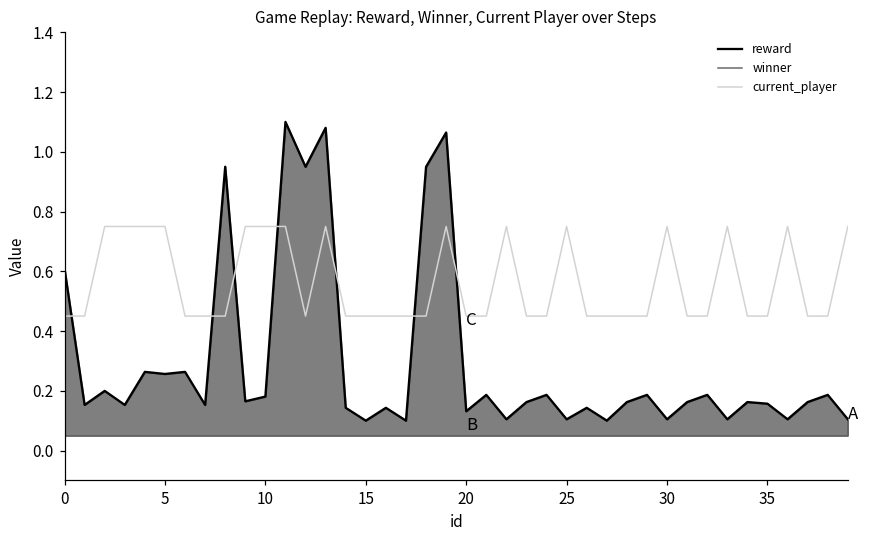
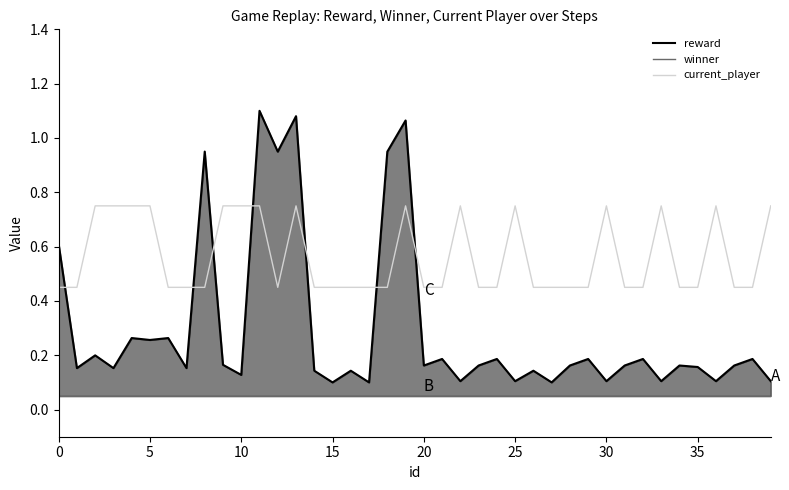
reward, 10: 0.18 -> 0.13
reward, 20: 0.13 -> 0.16
